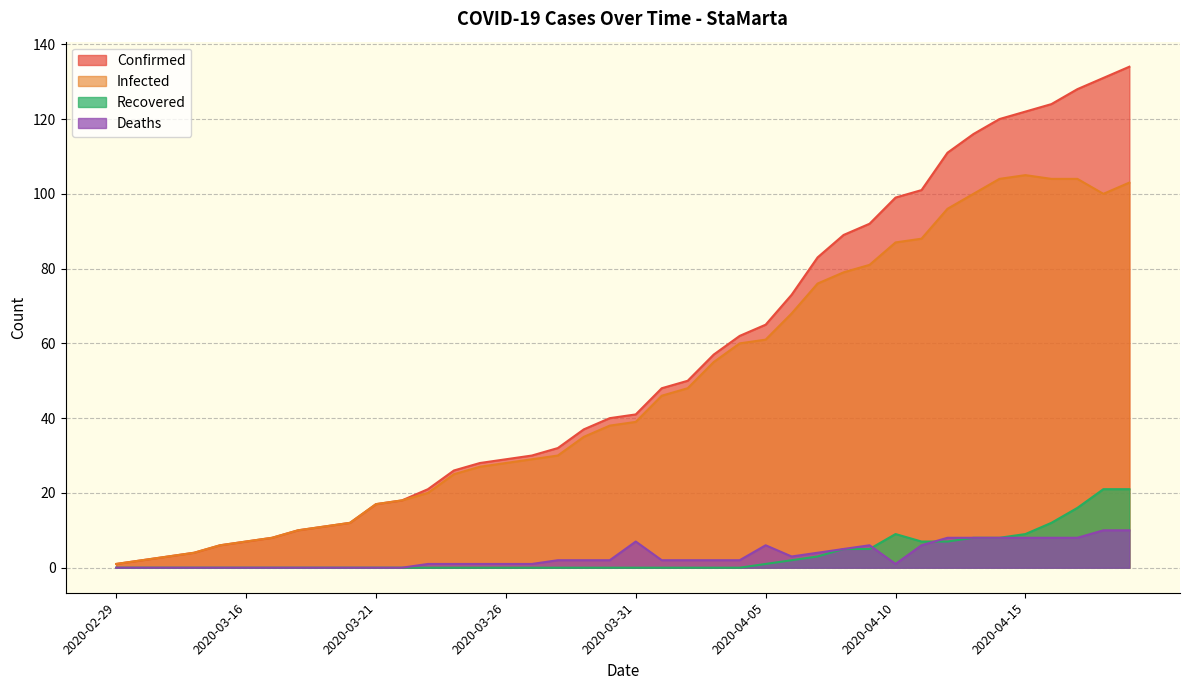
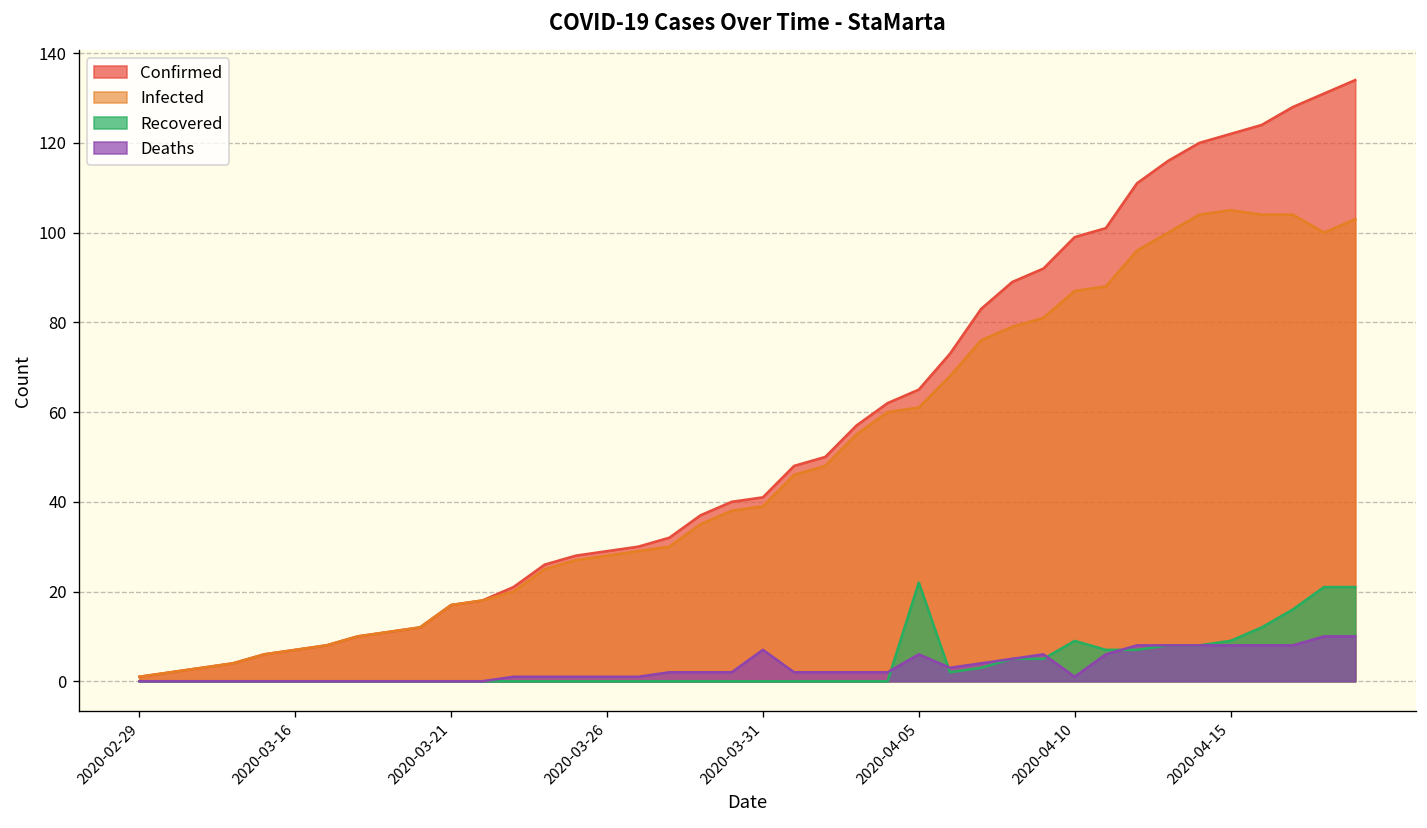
Recovered, 2020-04-05: 1 -> 22
